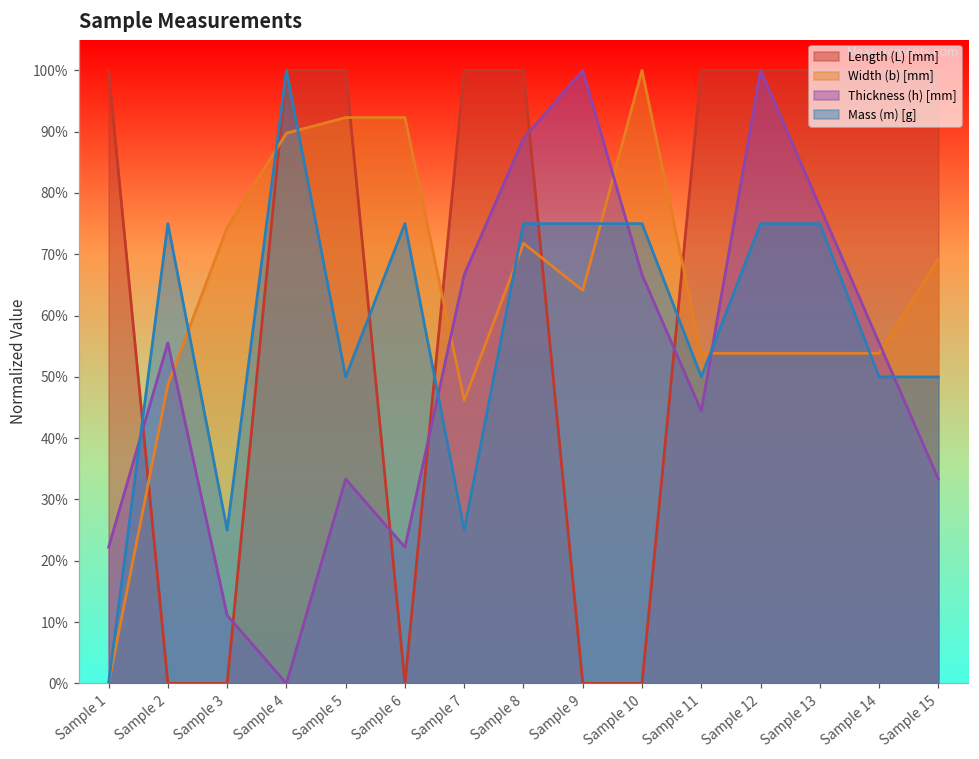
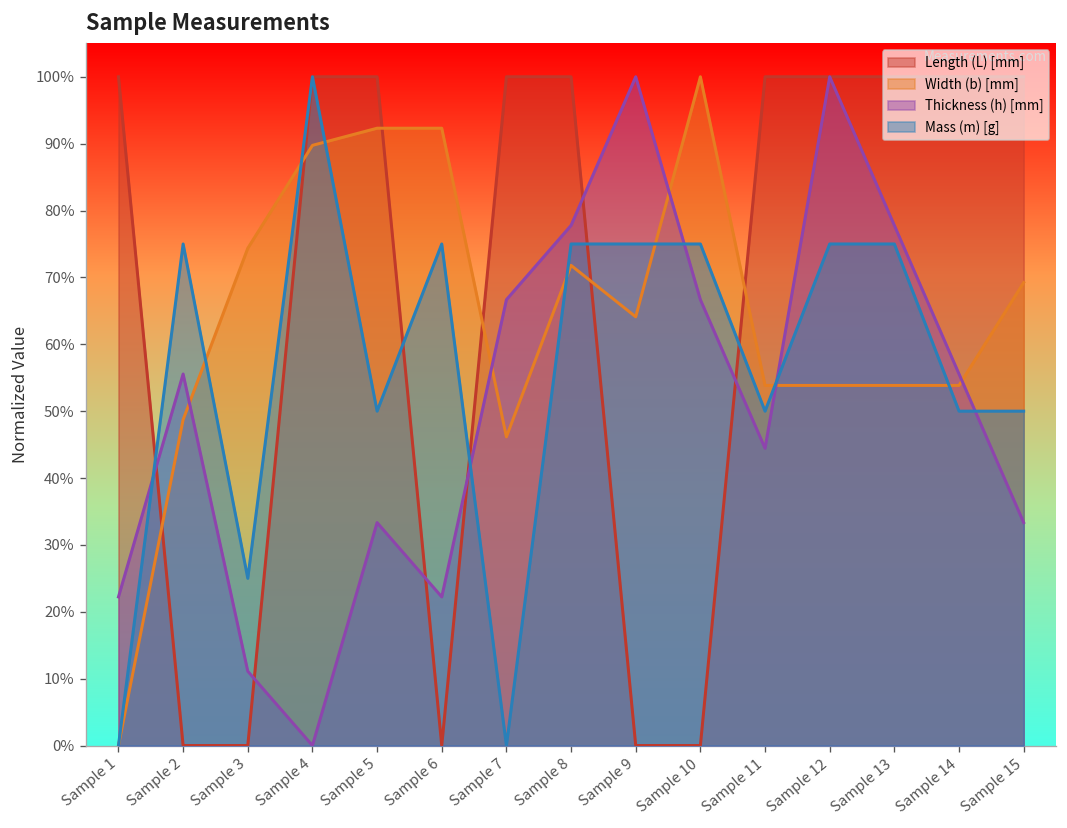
Mass (m) [g], Sample 7: 25% -> 0%
Thickness (h) [mm], Sample 8: 89% -> 78%
